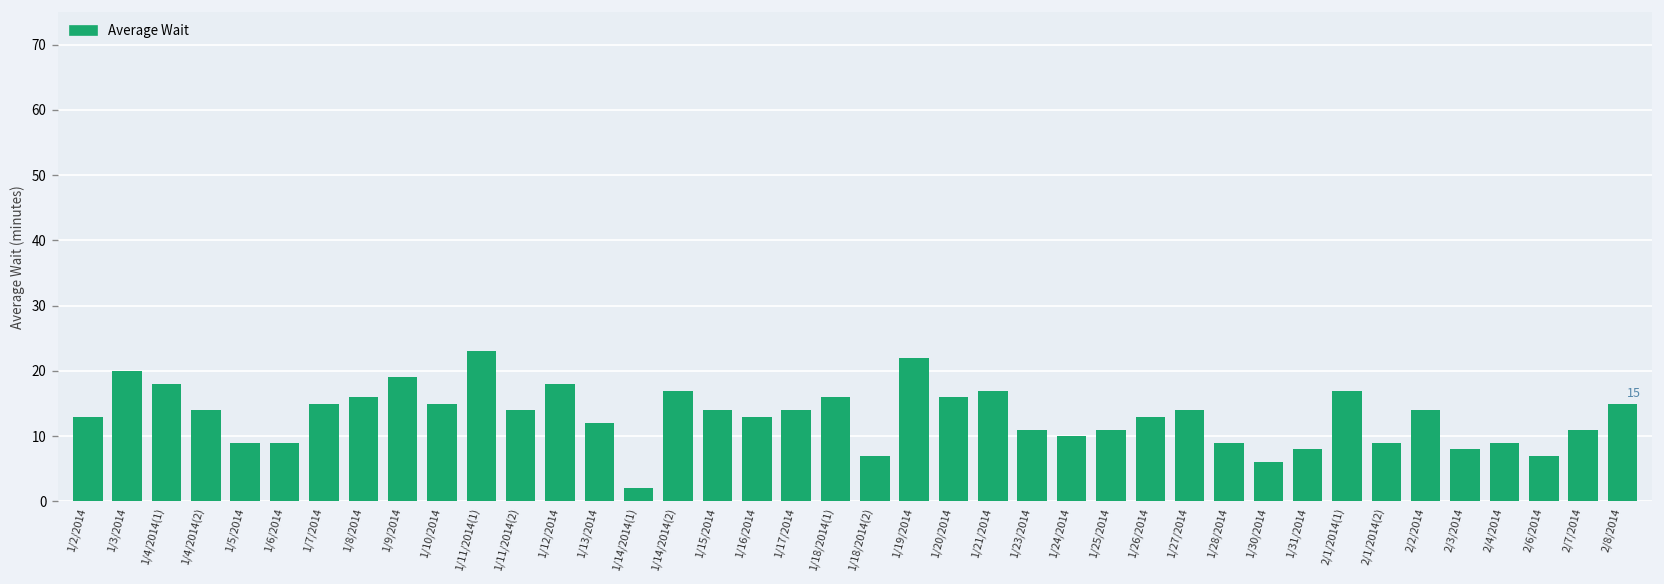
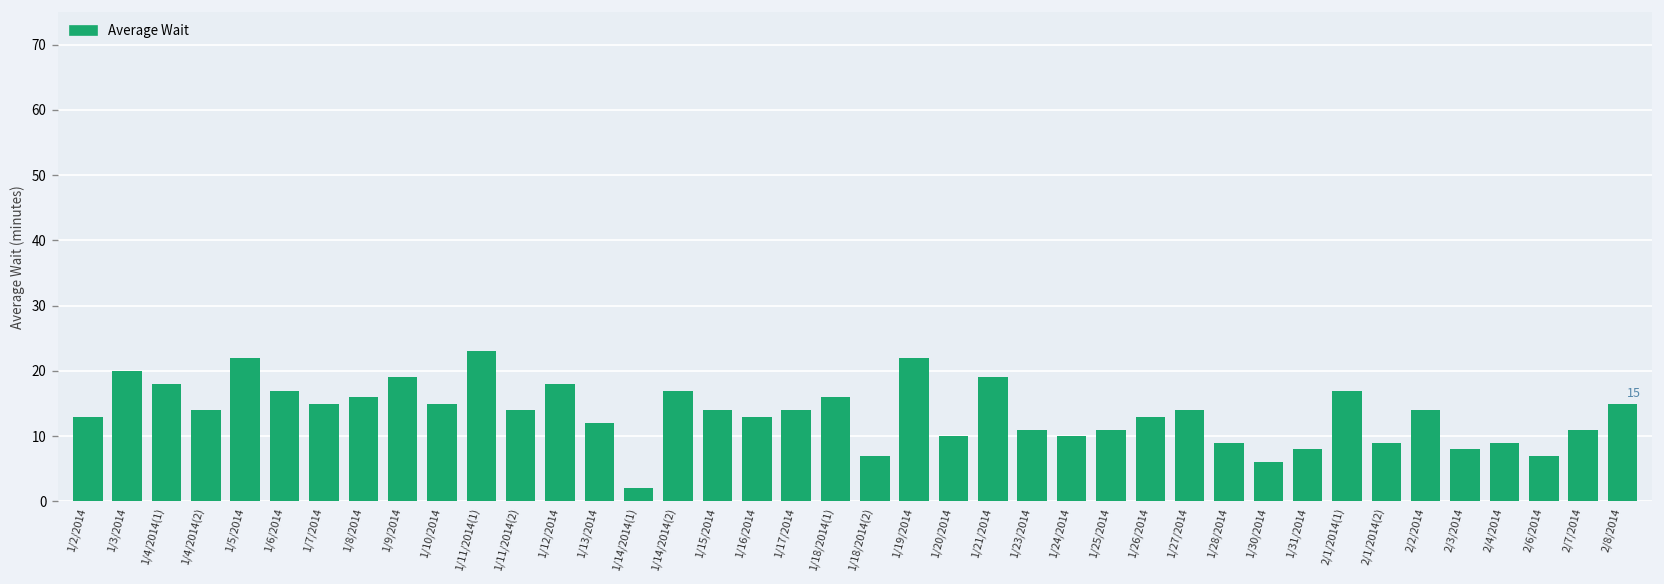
1/5/2014: 9 -> 22
1/6/2014: 9 -> 17
1/20/2014: 16 -> 10
1/21/2014: 17 -> 19
